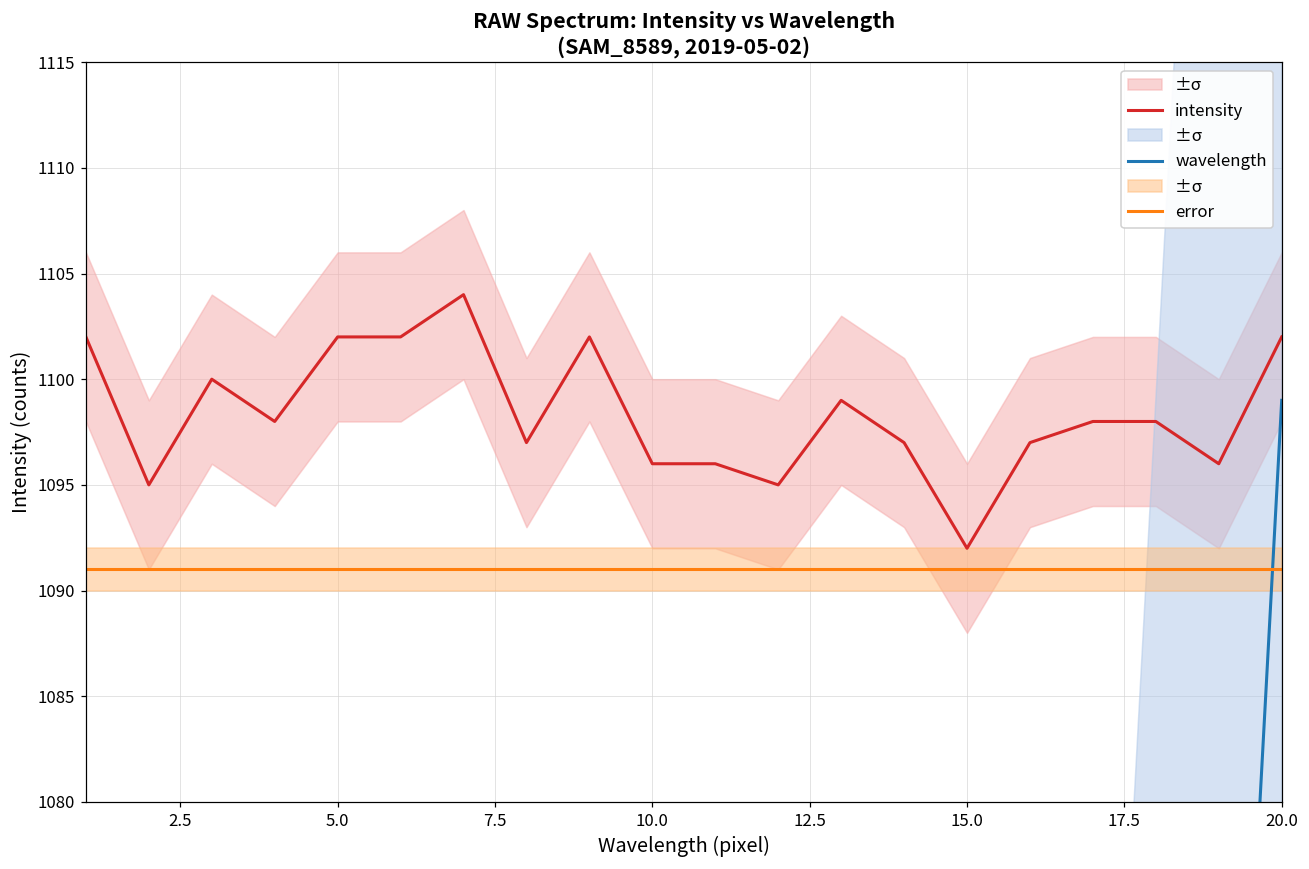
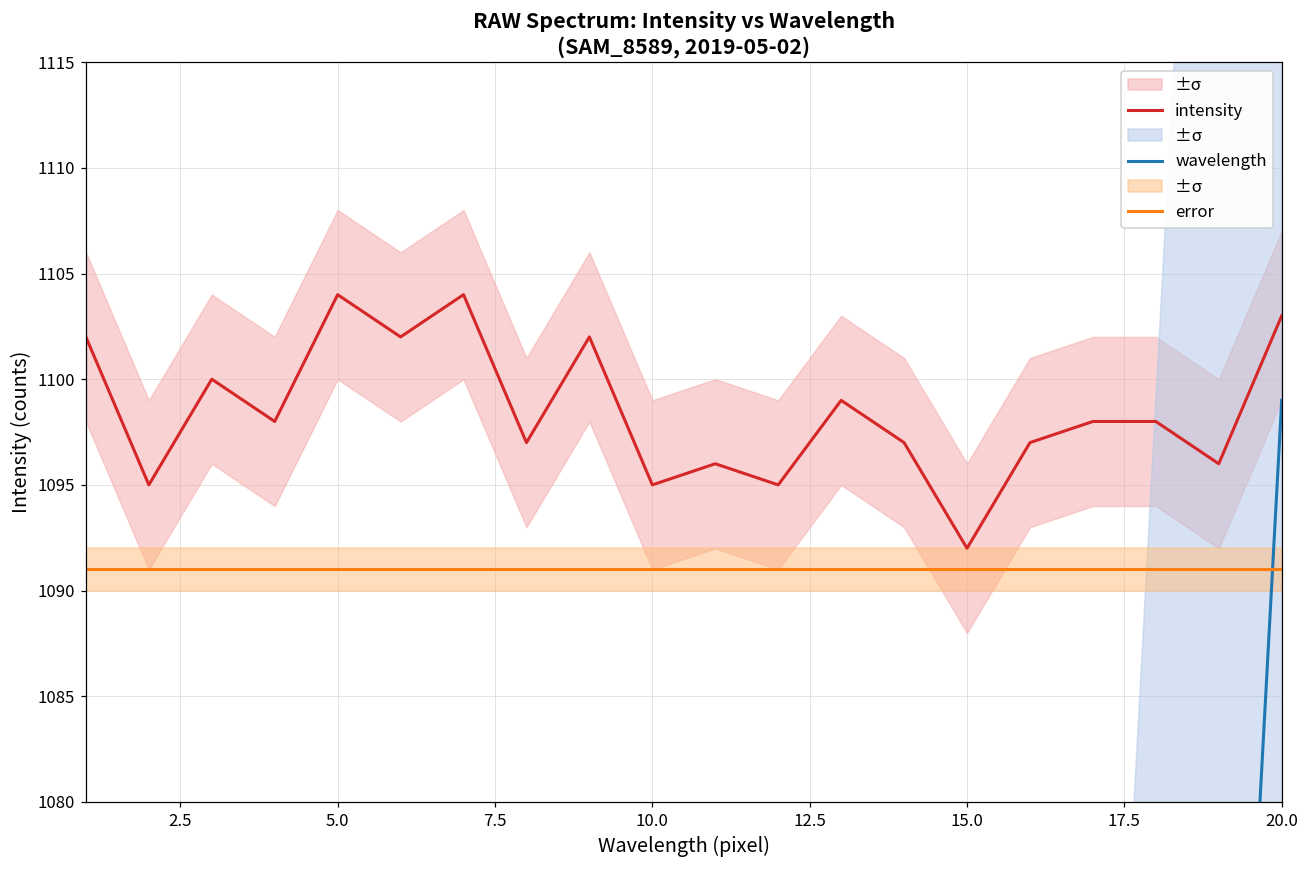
intensity, 5.0: 1102 -> 1104
intensity, 10.0: 1096 -> 1095
intensity, 20.0: 1102 -> 1103
